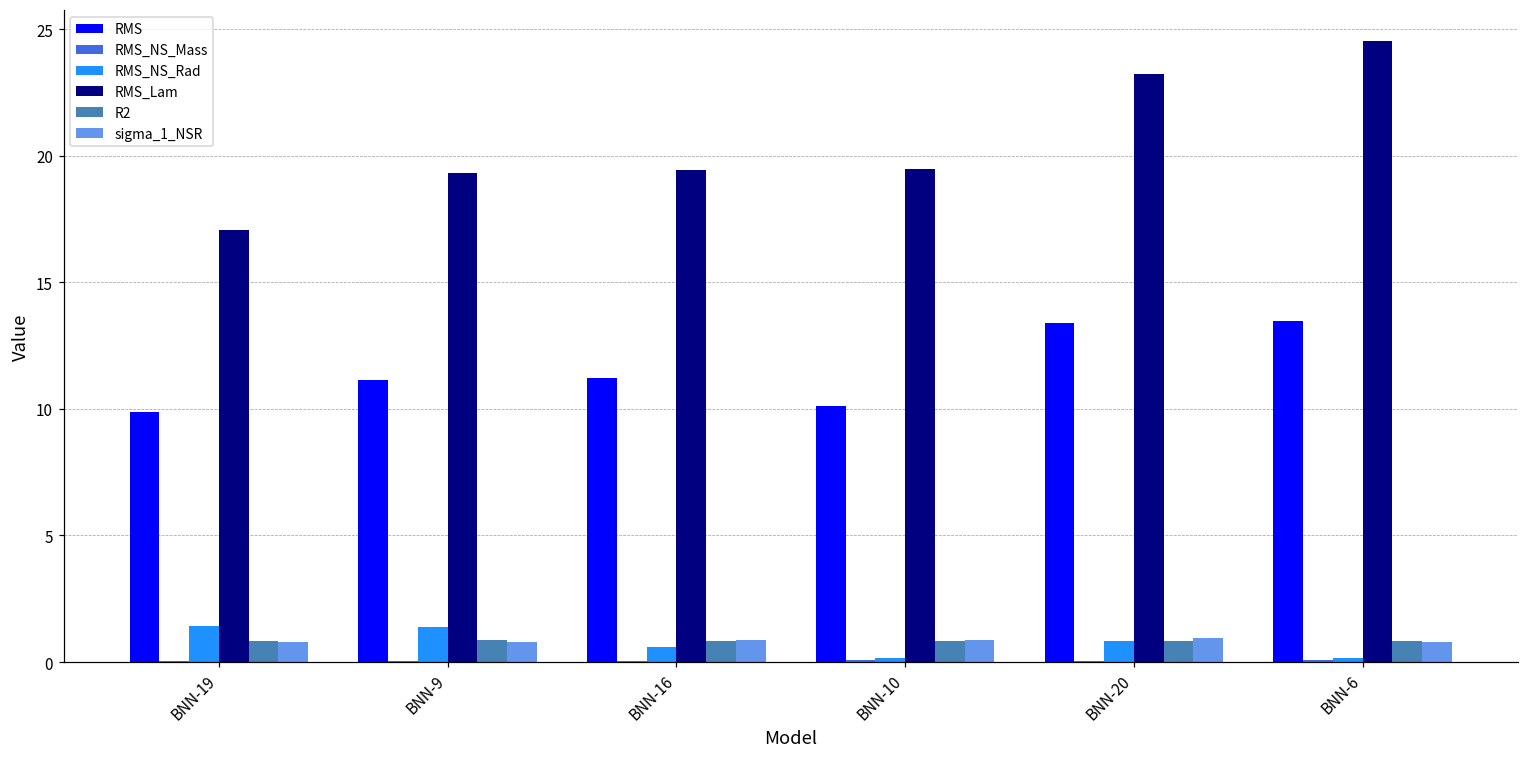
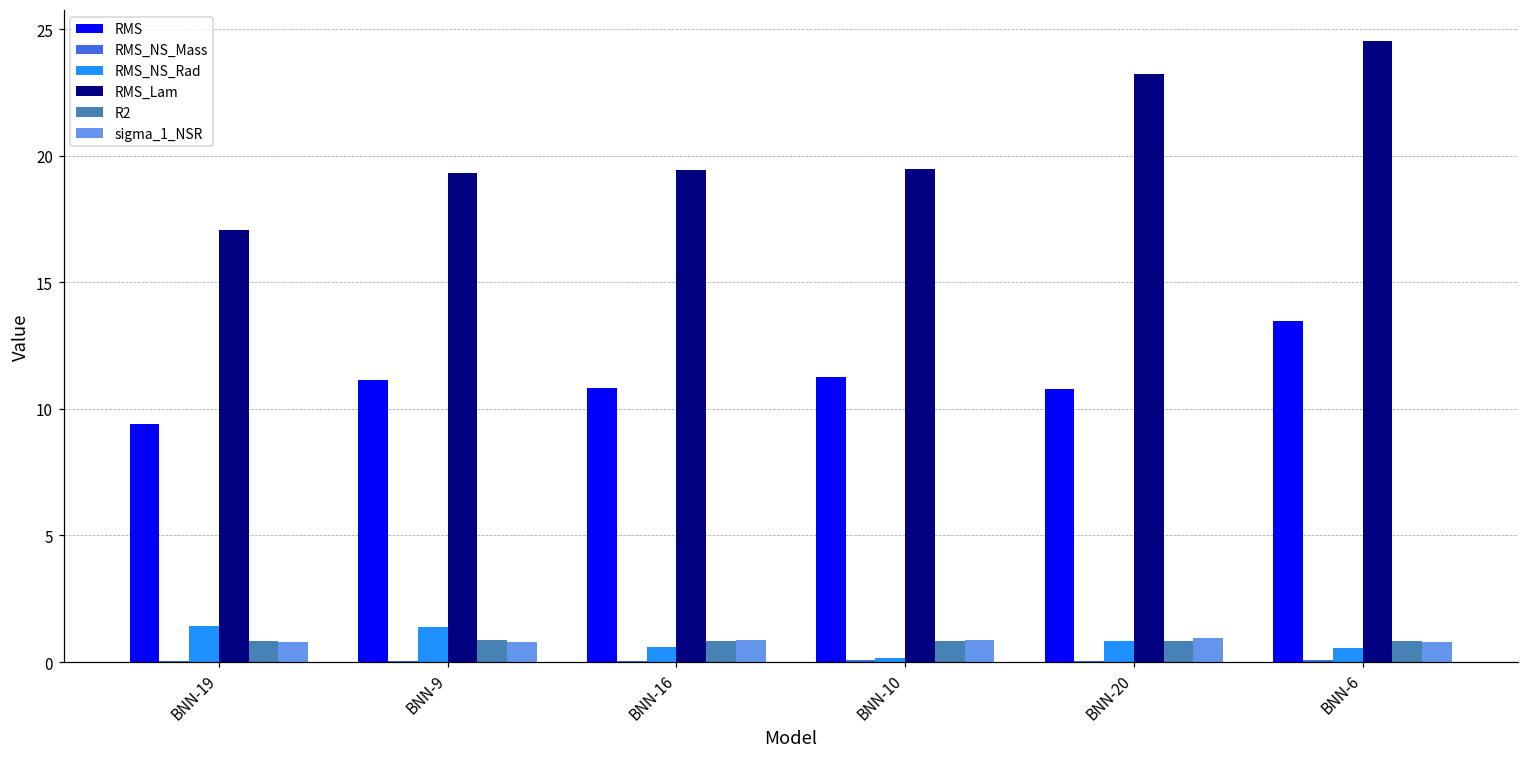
RMS, BNN-19: 9.9 -> 9.4
RMS, BNN-16: 11.2 -> 10.8
RMS, BNN-10: 10.1 -> 11.2
RMS, BNN-20: 13.4 -> 10.8
RMS_NS_Rad, BNN-6: 0.2 -> 0.5
